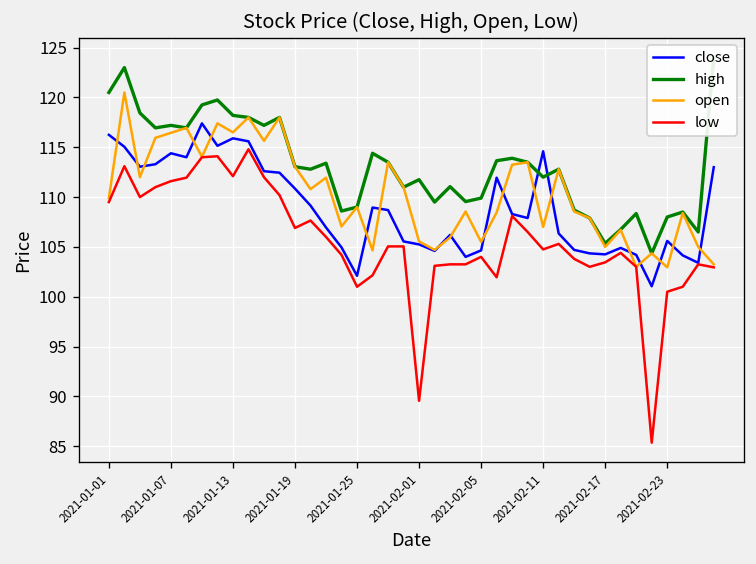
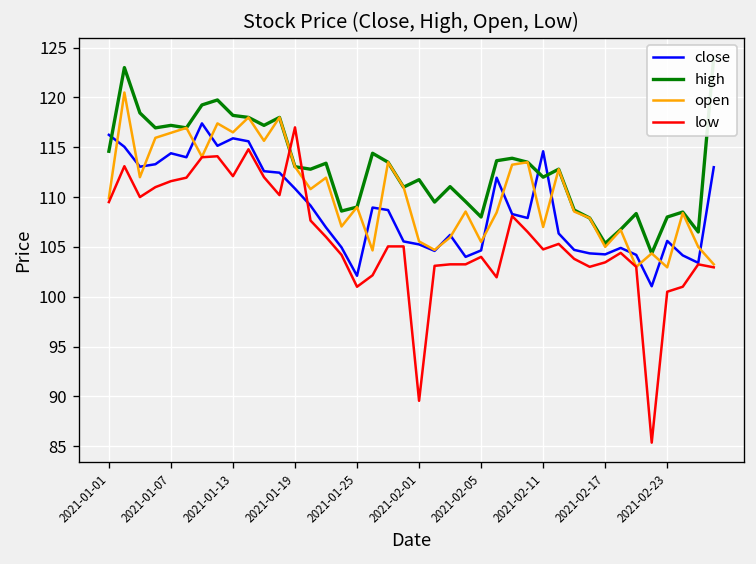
high, 2021-01-01: 121 -> 115
low, 2021-01-19: 107 -> 117
high, 2021-02-05: 110 -> 108
